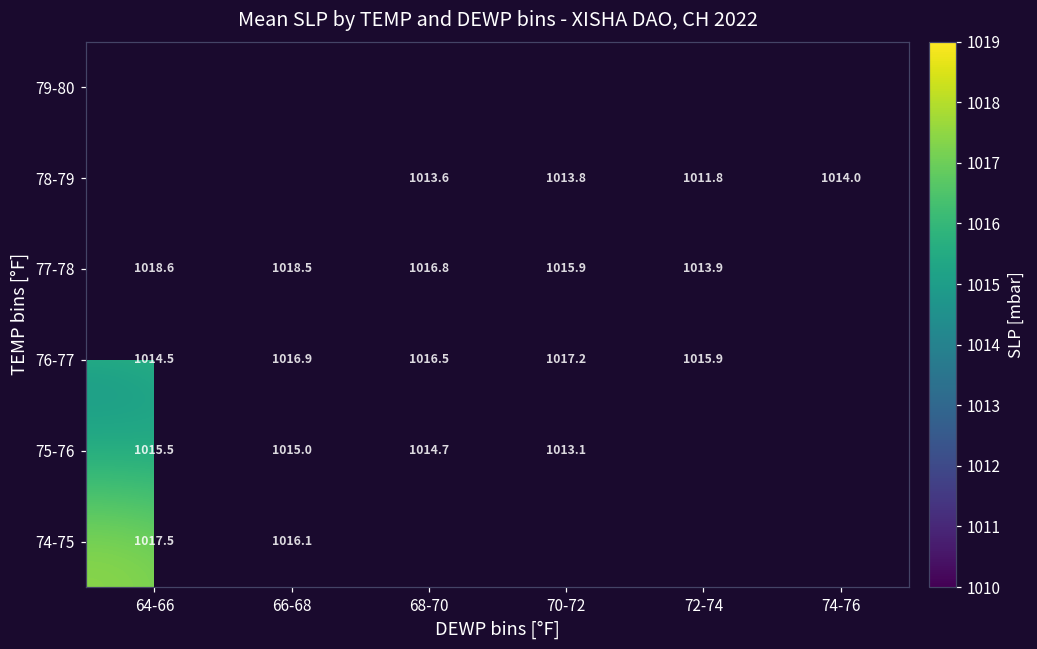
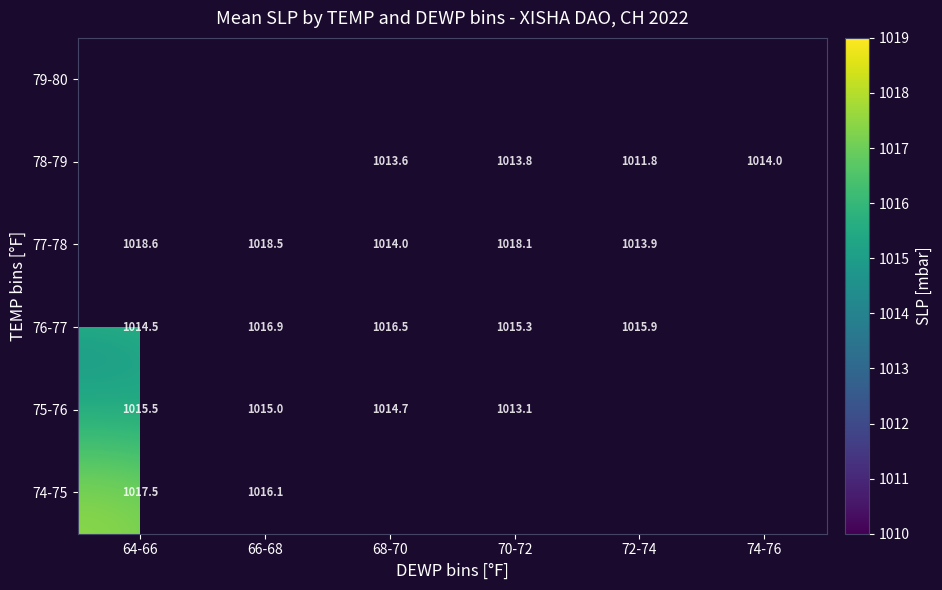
77-78, 68-70: 1016.8 -> 1014.0
77-78, 70-72: 1015.9 -> 1018.1
76-77, 70-72: 1017.2 -> 1015.3
